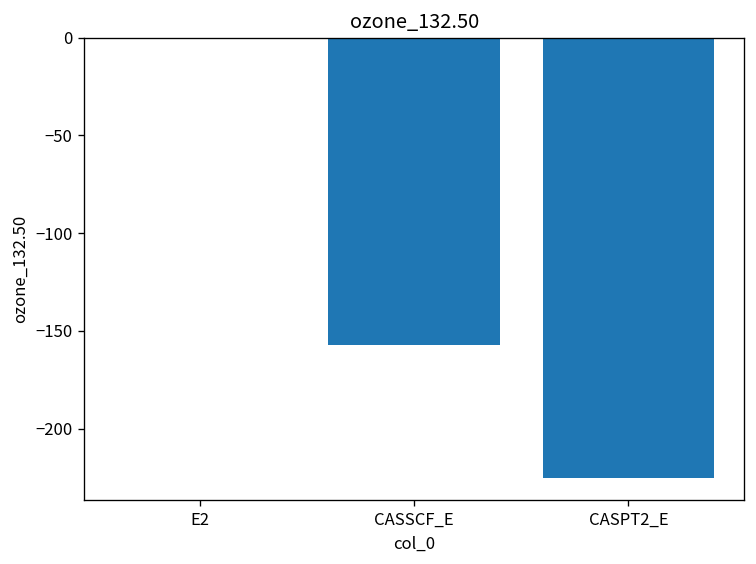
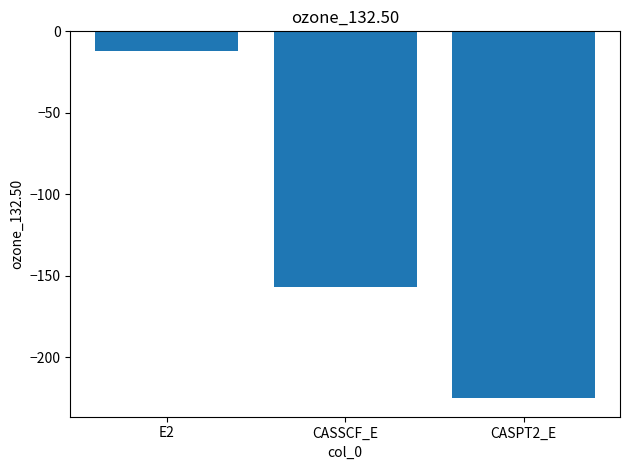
E2: -1 -> -12
